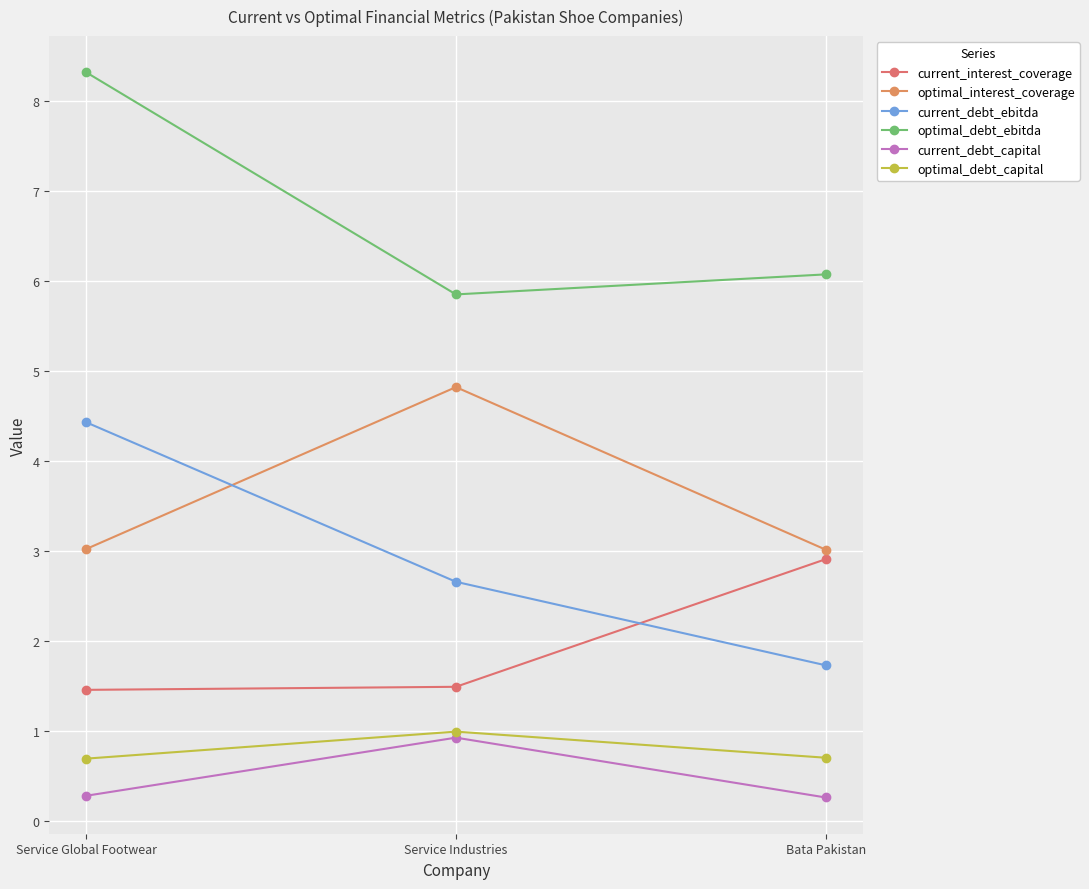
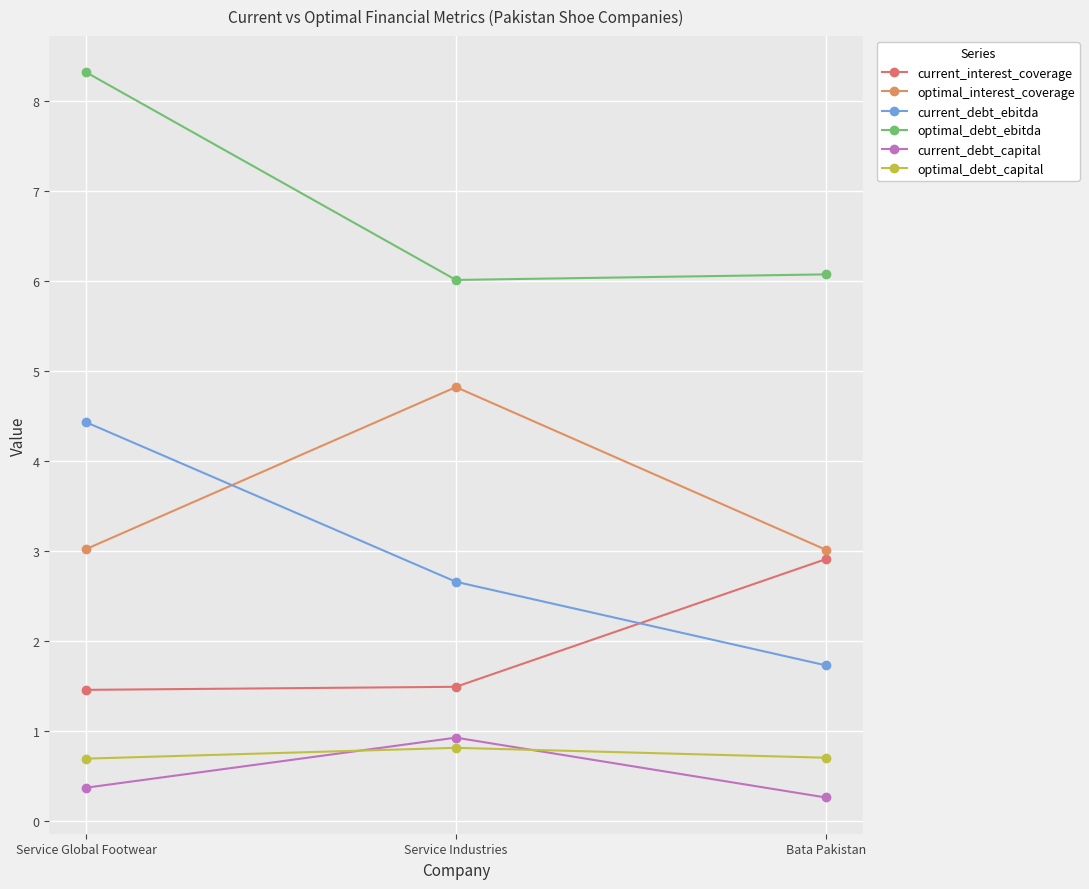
current_debt_capital, Service Global Footwear: 0.3 -> 0.4
optimal_debt_ebitda, Service Industries: 5.8 -> 6.0
optimal_debt_capital, Service Industries: 1.0 -> 0.8
